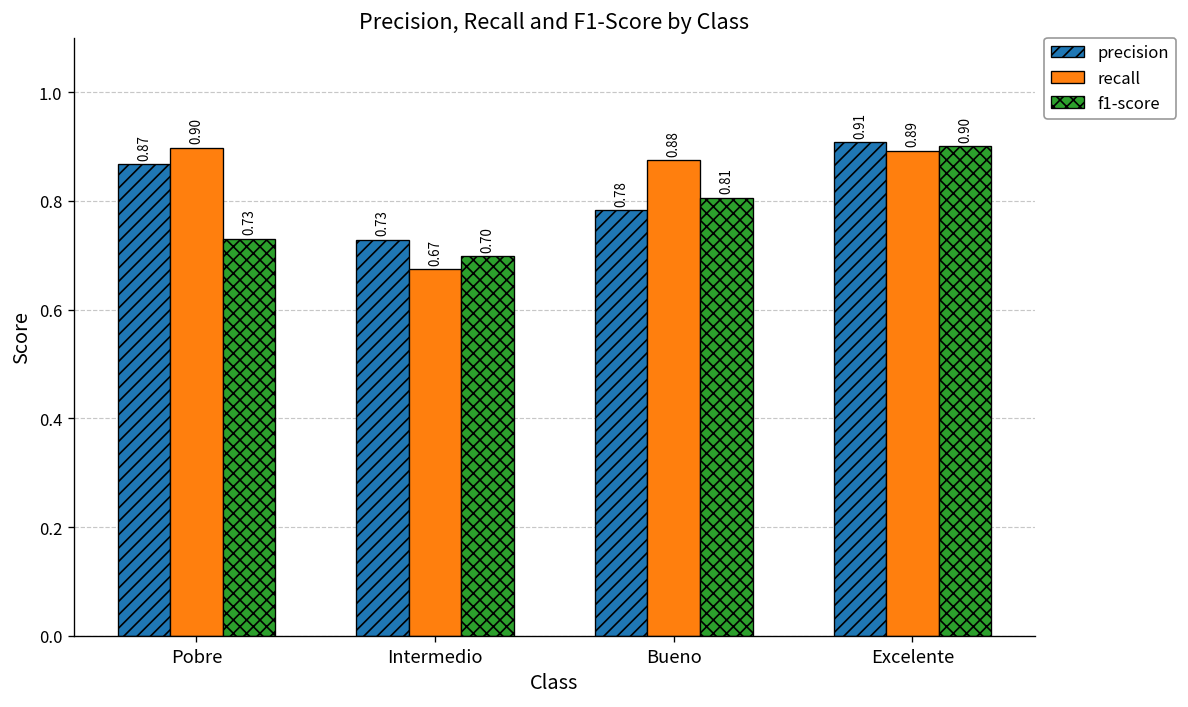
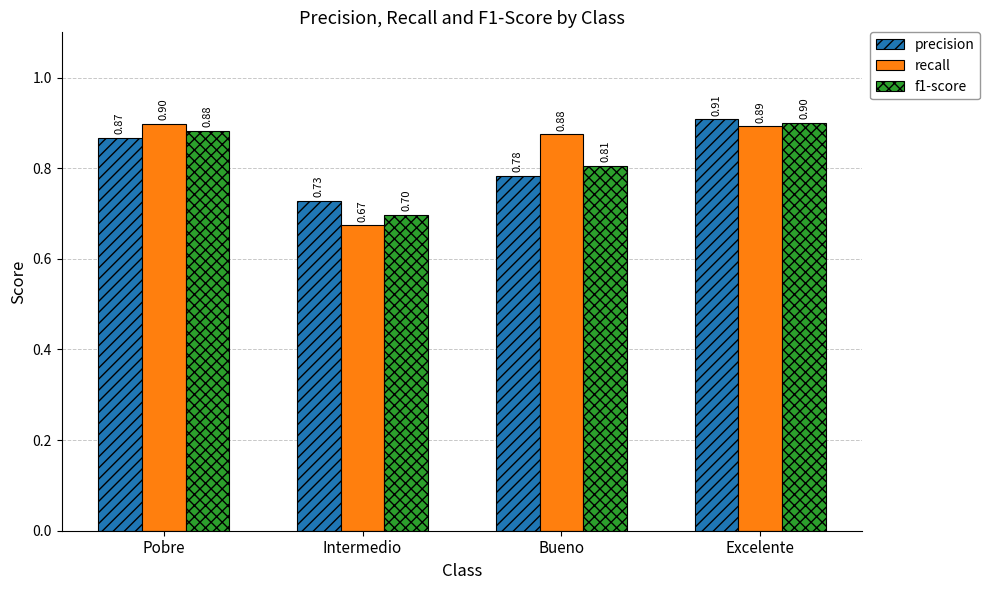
f1-score, Pobre: 0.73 -> 0.88
